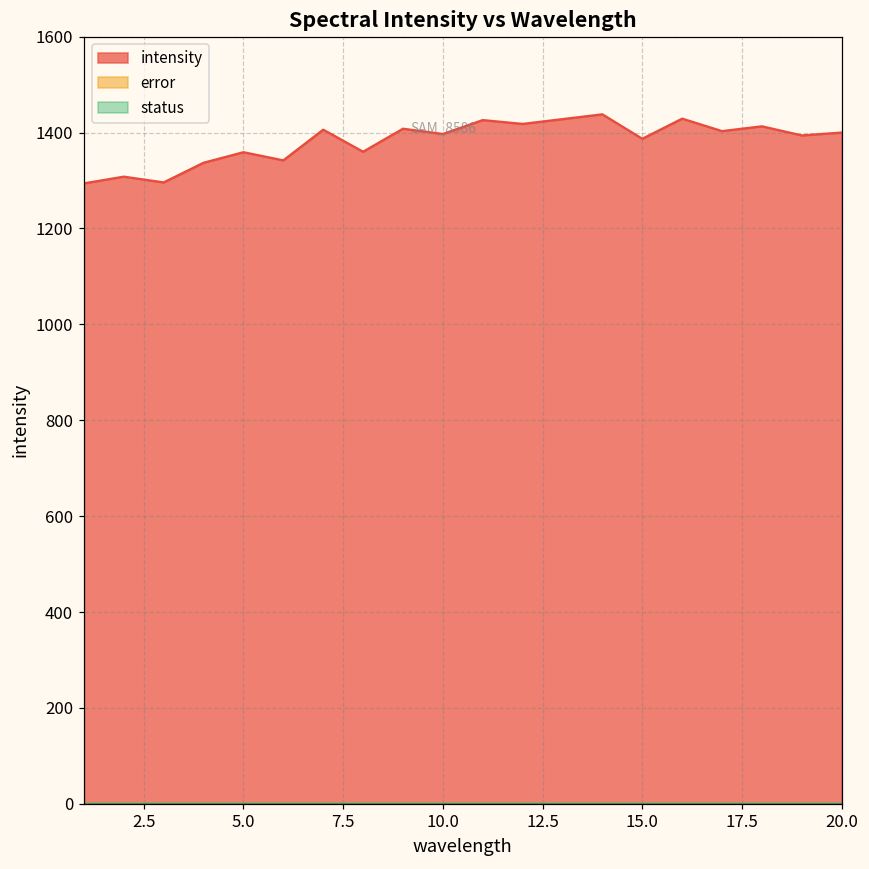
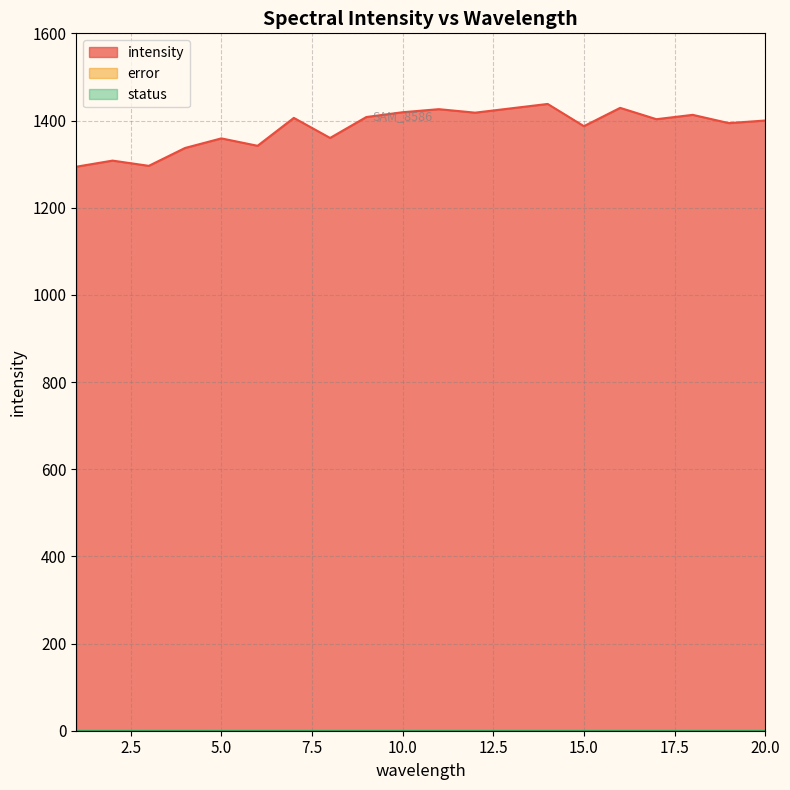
intensity, 10.0: 1400 -> 1420
